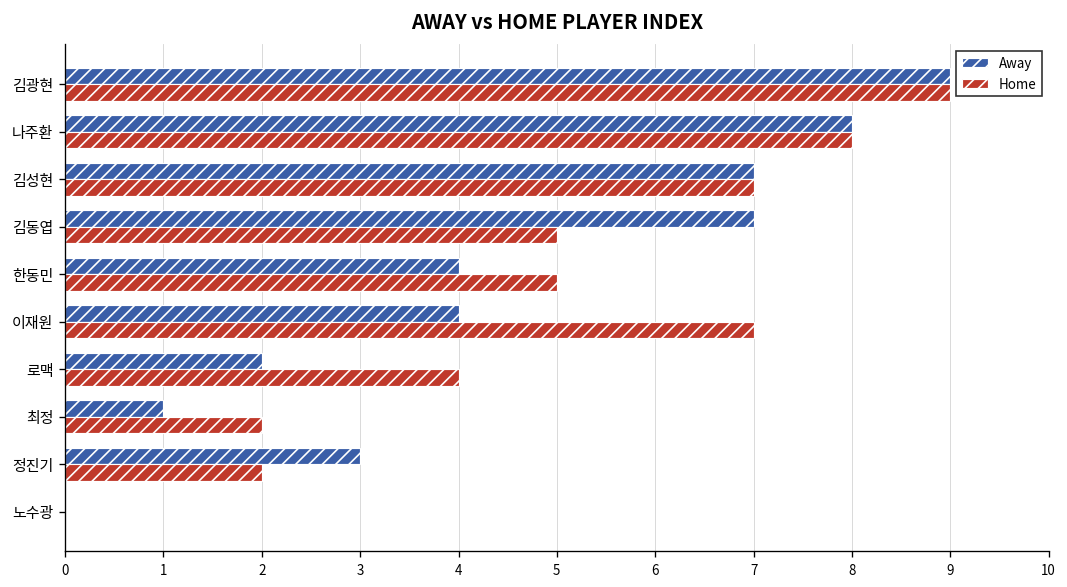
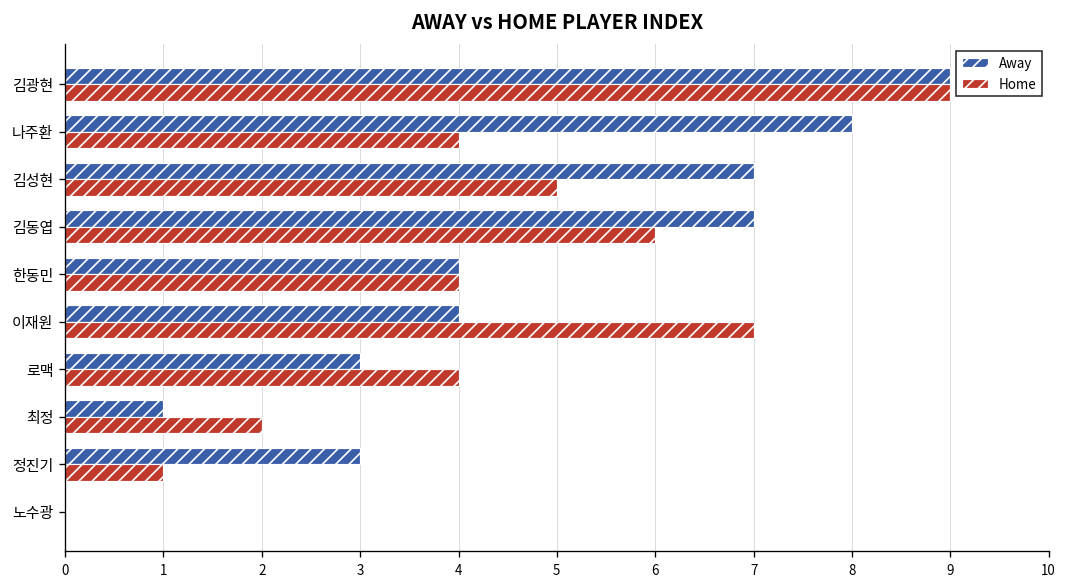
Home, 나주환: 8 -> 4
Home, 김성현: 7 -> 5
Home, 김동엽: 5 -> 6
Home, 한동민: 5 -> 4
Away, 로맥: 2 -> 3
Home, 정진기: 2 -> 1
